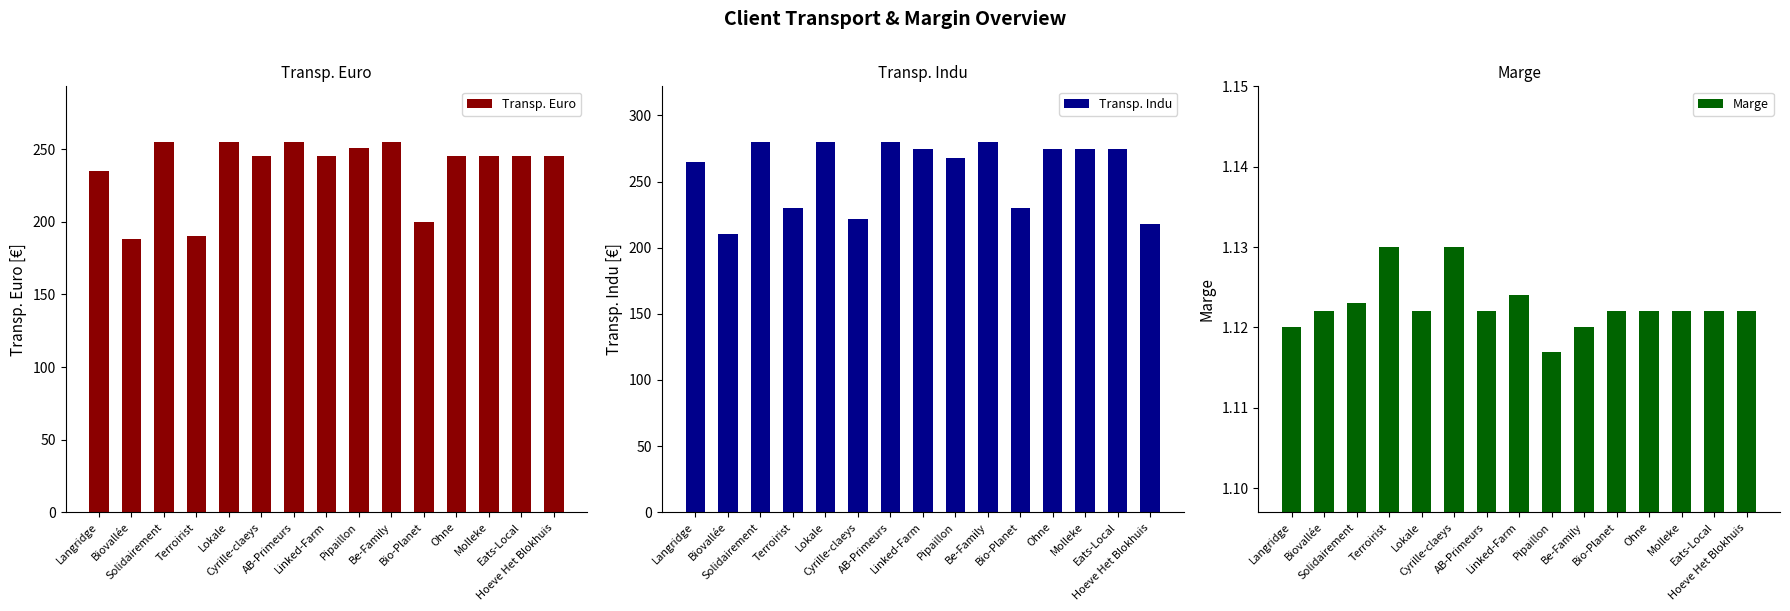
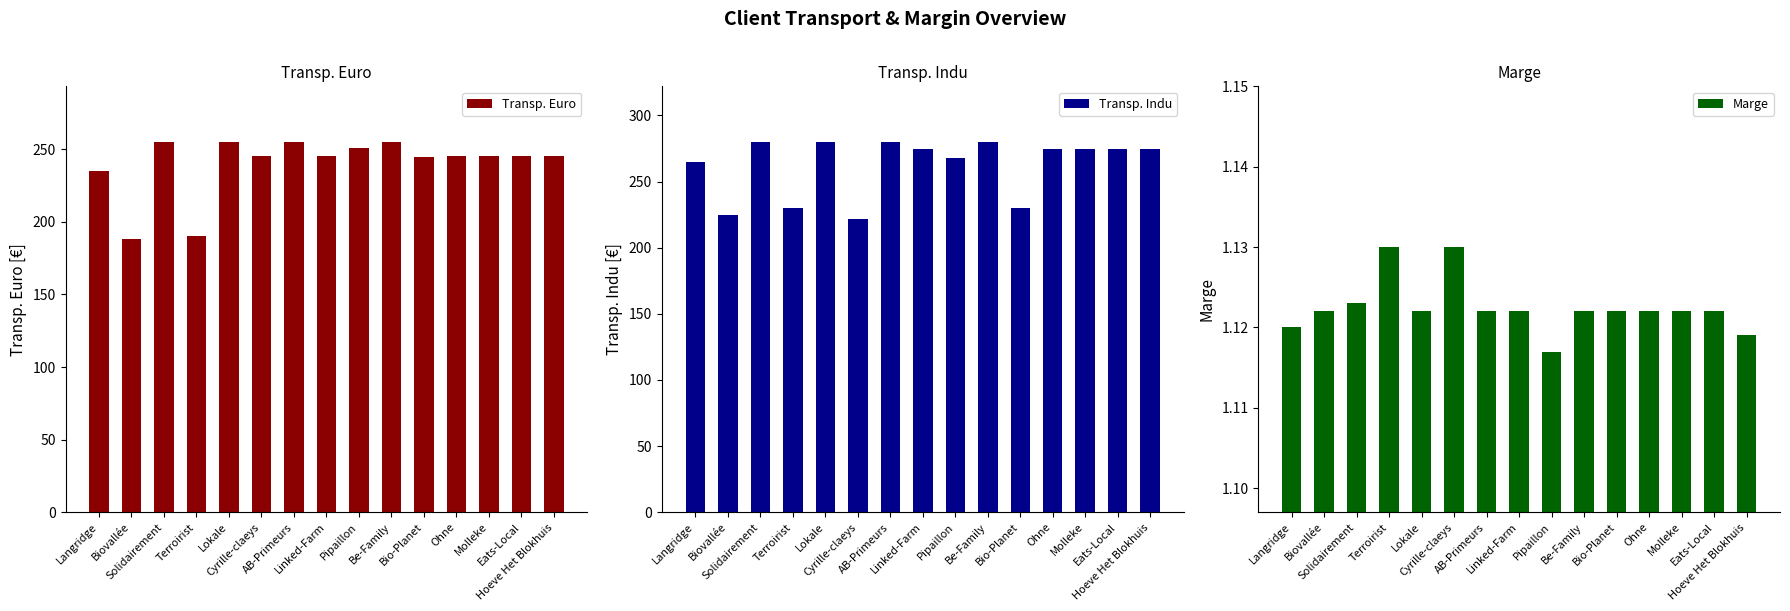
Transp. Euro, Bio-Planet: 200 -> 245
Transp. Indu, Biovallée: 210 -> 225
Transp. Indu, Hoeve Het Blokhuis: 218 -> 275
Marge, Linked-Farm: 1.124 -> 1.122
Marge, Be-Family: 1.120 -> 1.122
Marge, Hoeve Het Blokhuis: 1.122 -> 1.119
